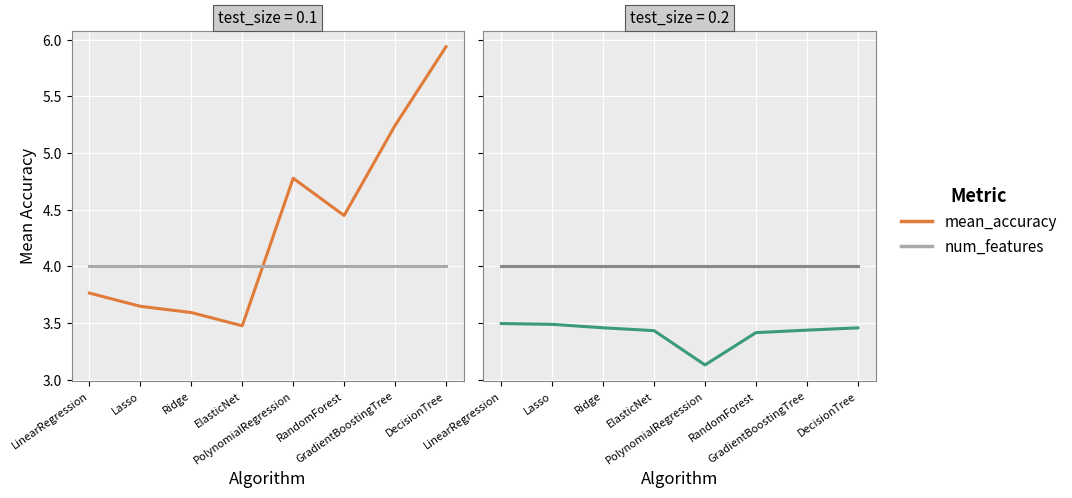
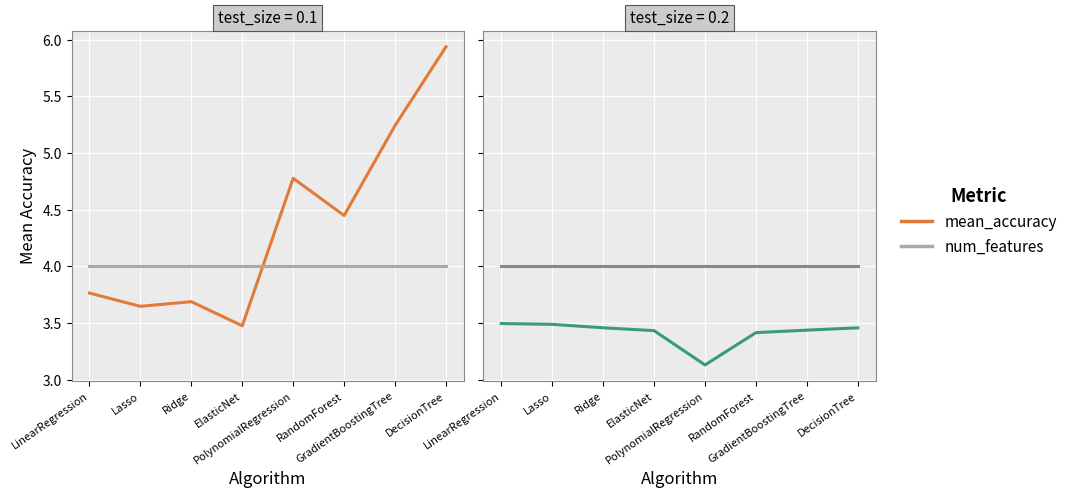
test_size = 0.1, mean_accuracy, Ridge: 3.59 -> 3.69
